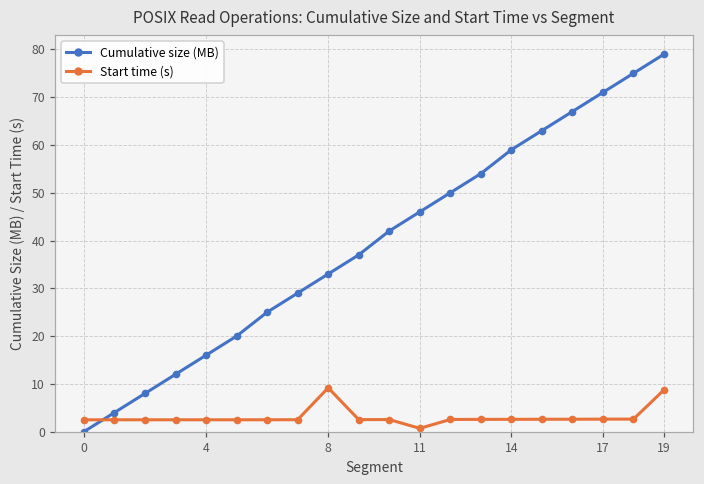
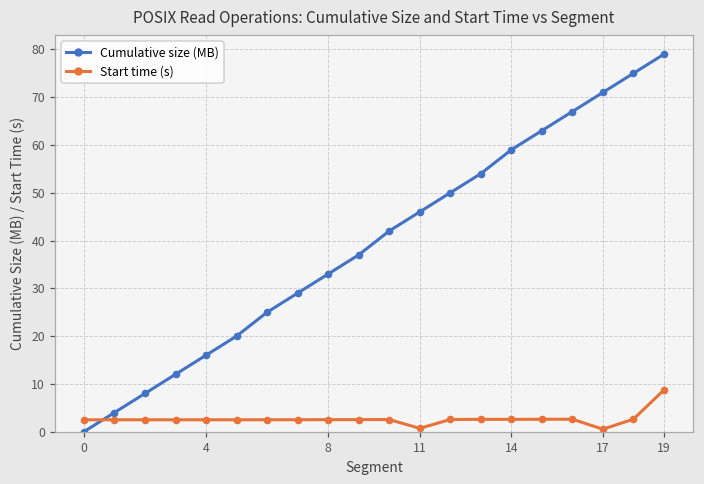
Start time (s), 8: 9 -> 3
Start time (s), 17: 3 -> 1
